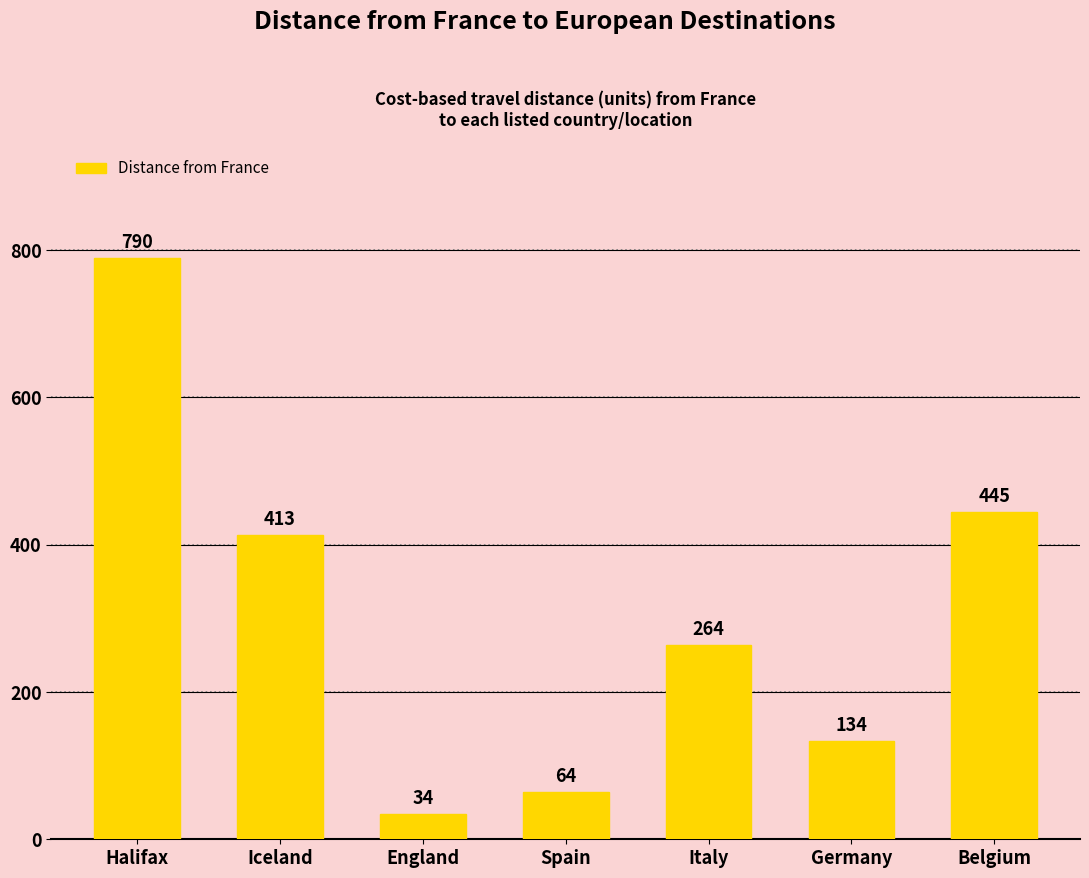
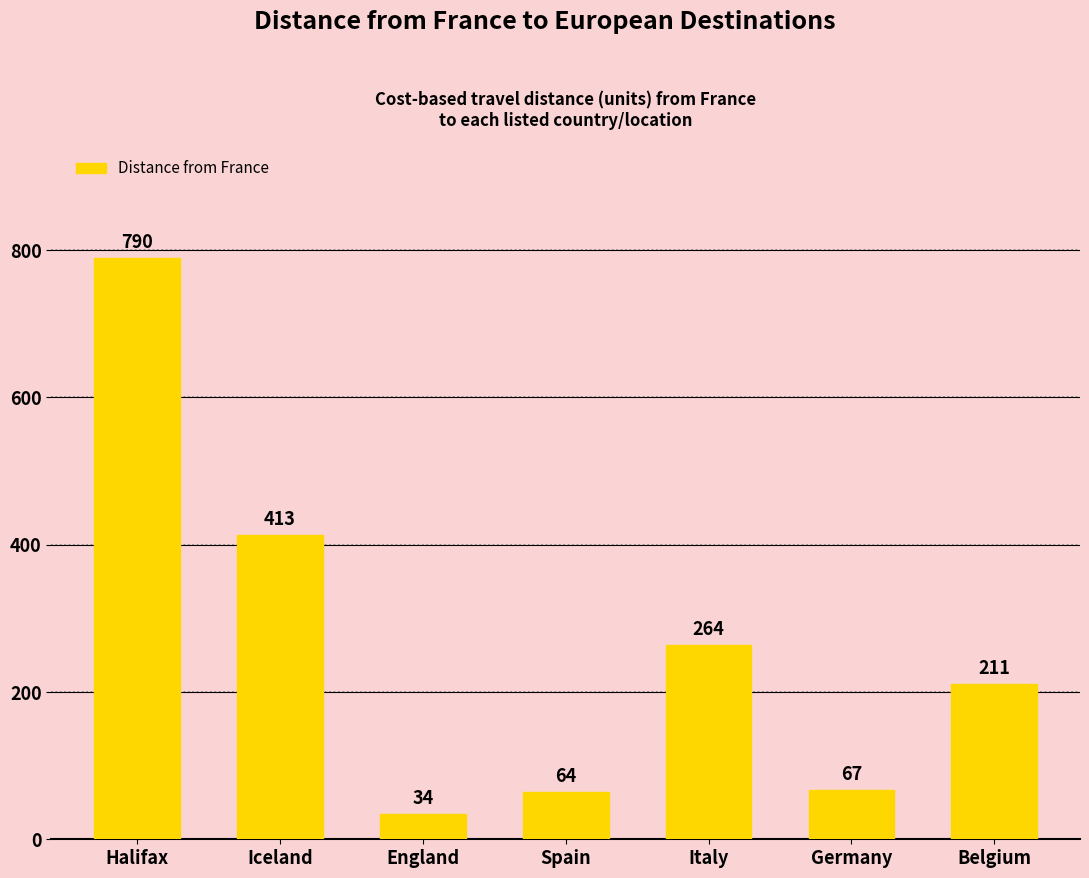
Germany: 134 -> 67
Belgium: 445 -> 211
